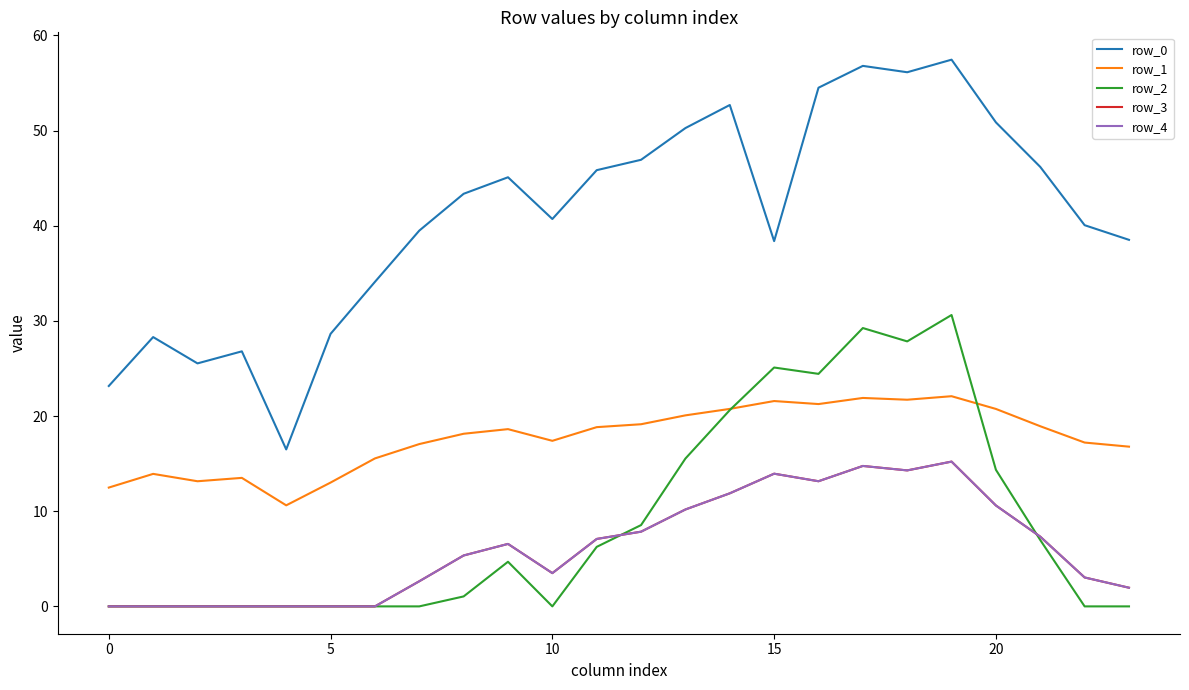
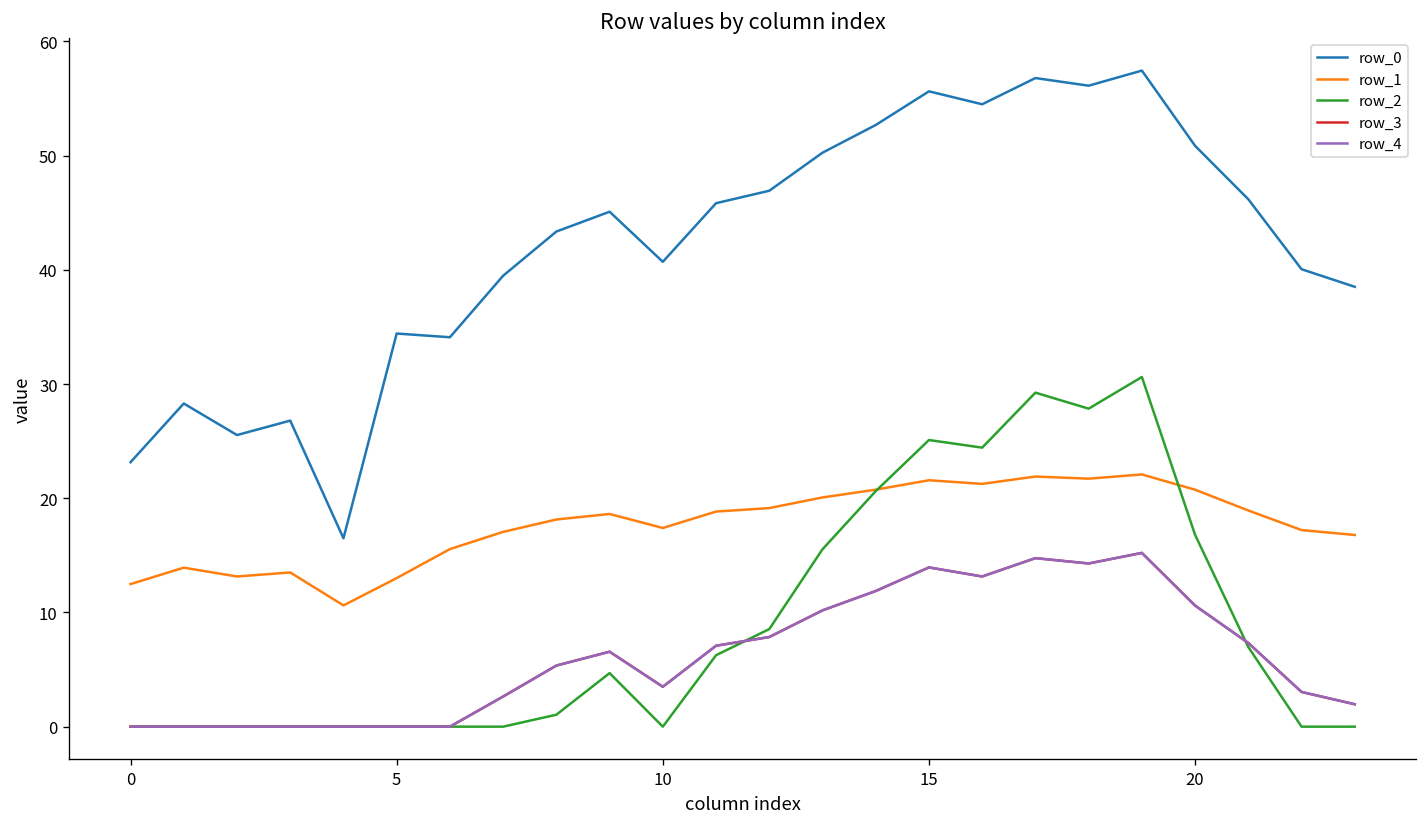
row_0, 5: 29 -> 34
row_0, 15: 38 -> 56
row_2, 20: 14 -> 17
